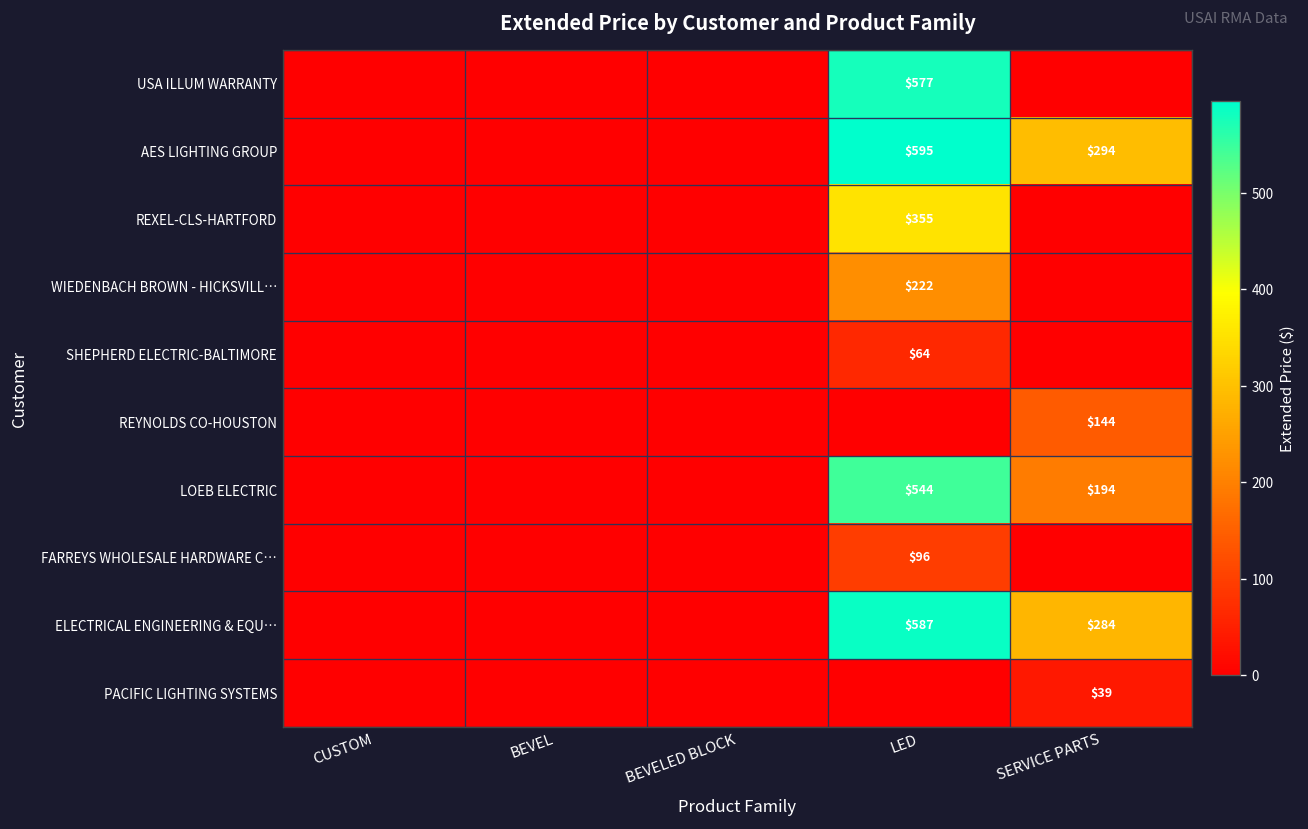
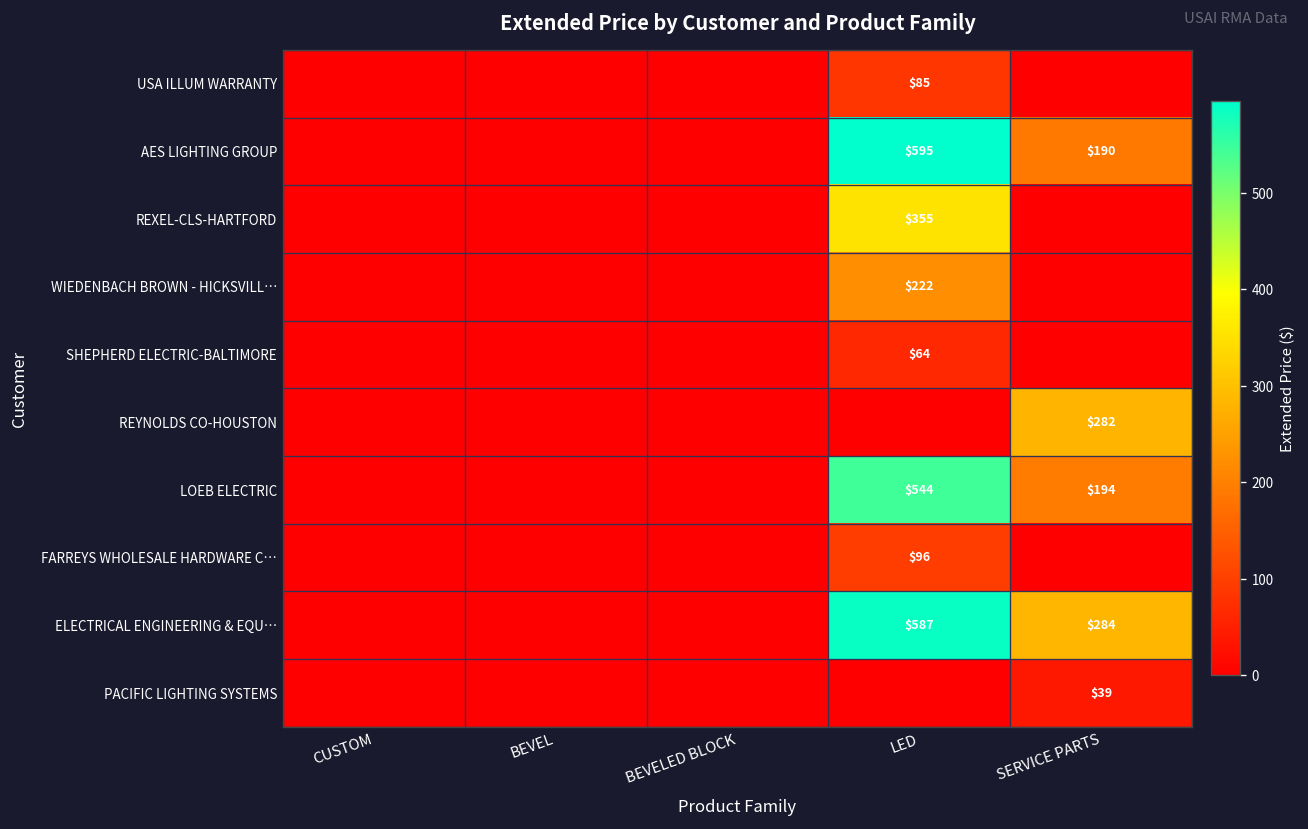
USA ILLUM WARRANTY, LED: $577 -> $85
AES LIGHTING GROUP, SERVICE PARTS: $294 -> $190
REYNOLDS CO-HOUSTON, SERVICE PARTS: $144 -> $282
